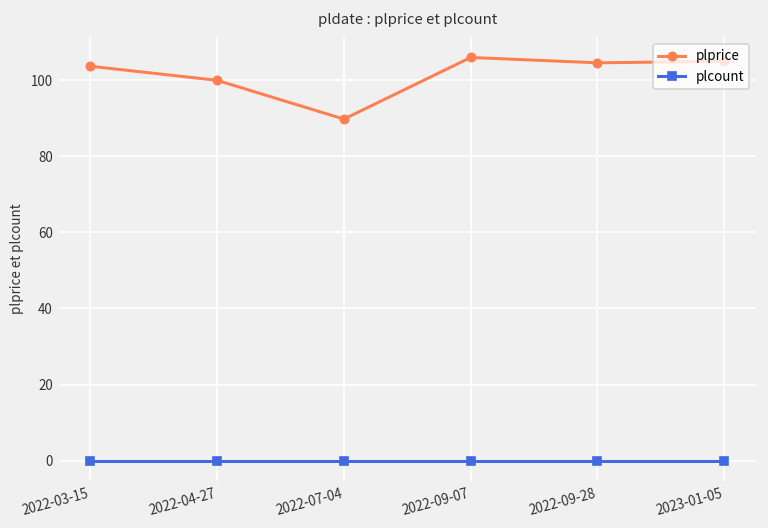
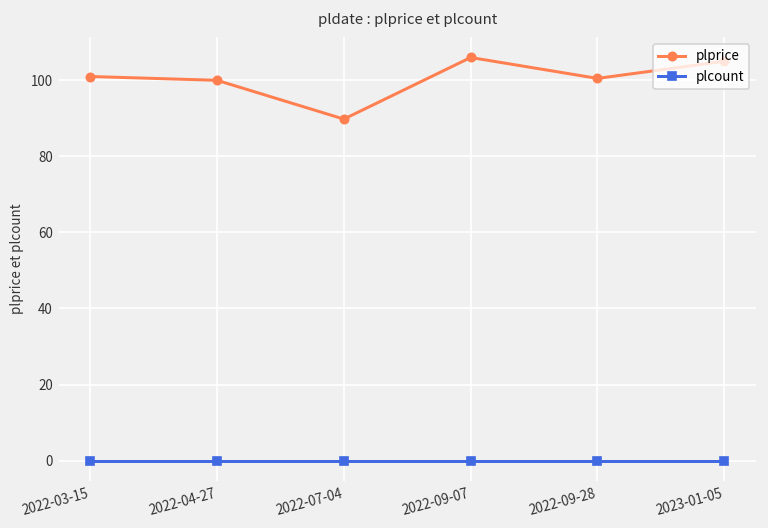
plprice, 2022-03-15: 104 -> 101
plprice, 2022-09-28: 105 -> 101
